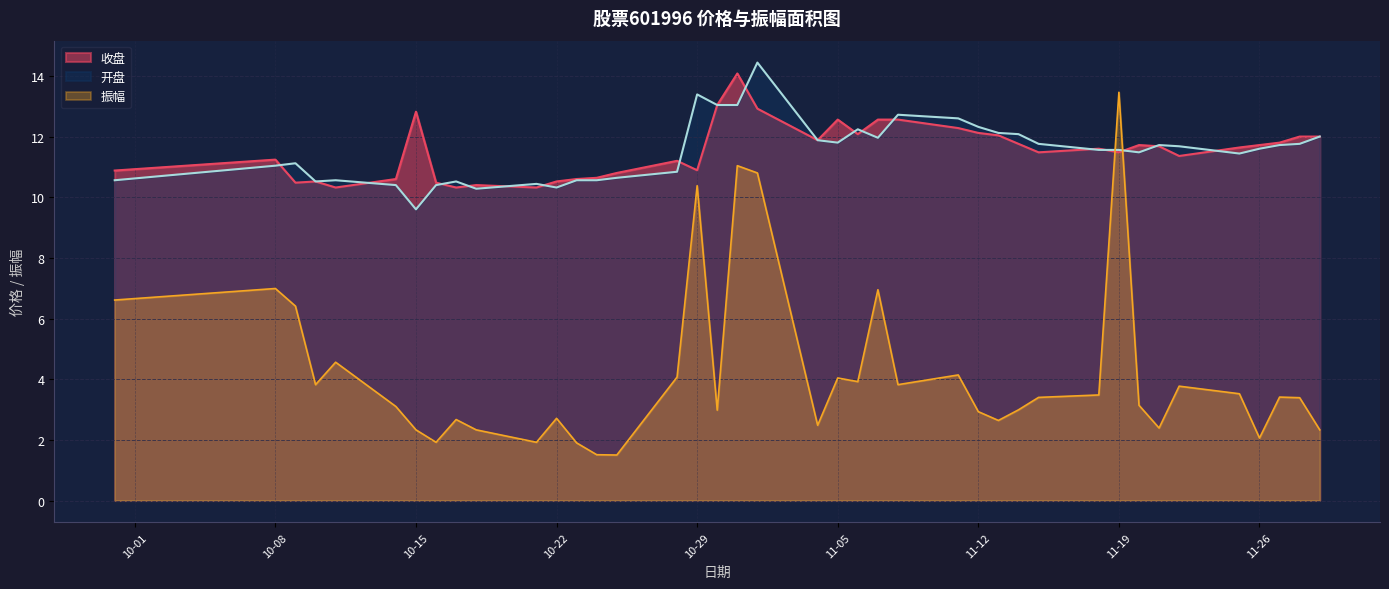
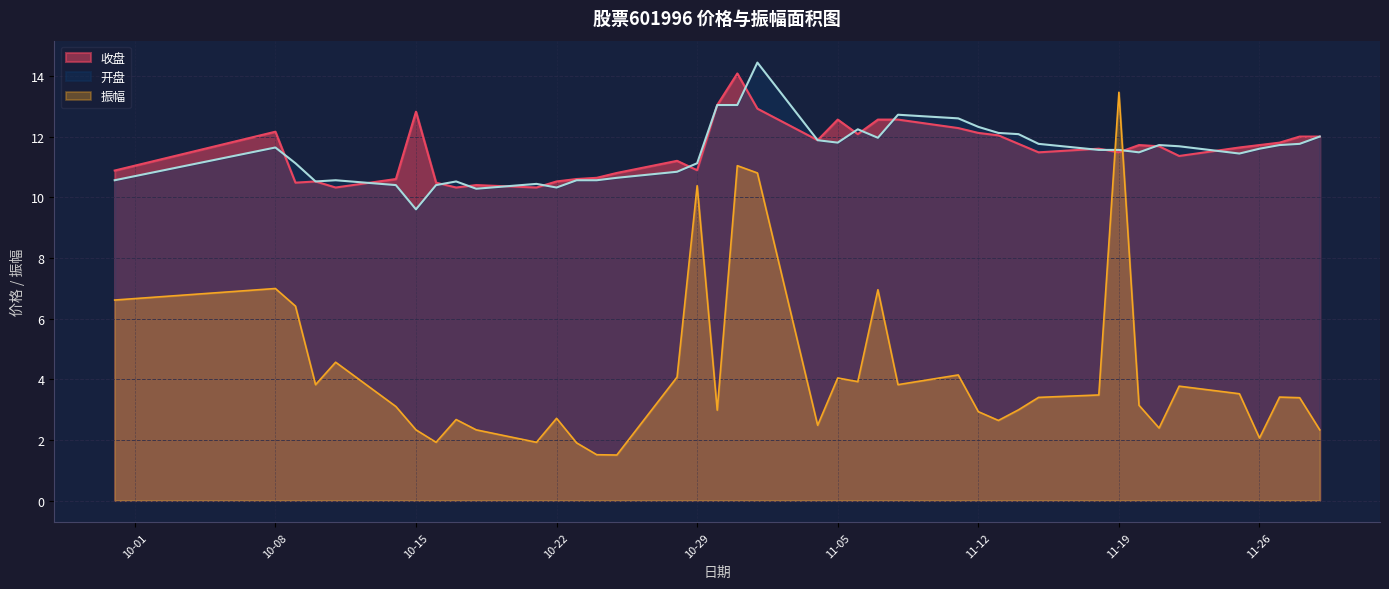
收盘, 10-08: 11.2 -> 12.2
开盘, 10-08: 11.0 -> 11.6
开盘, 10-29: 13.4 -> 11.1
